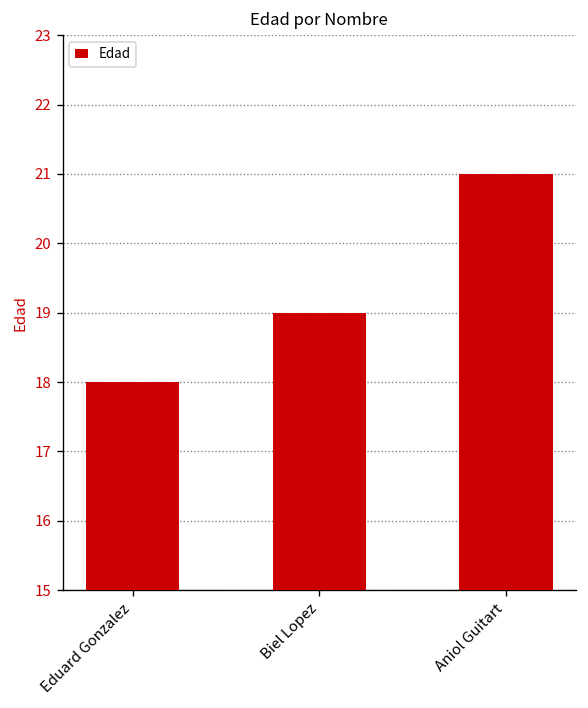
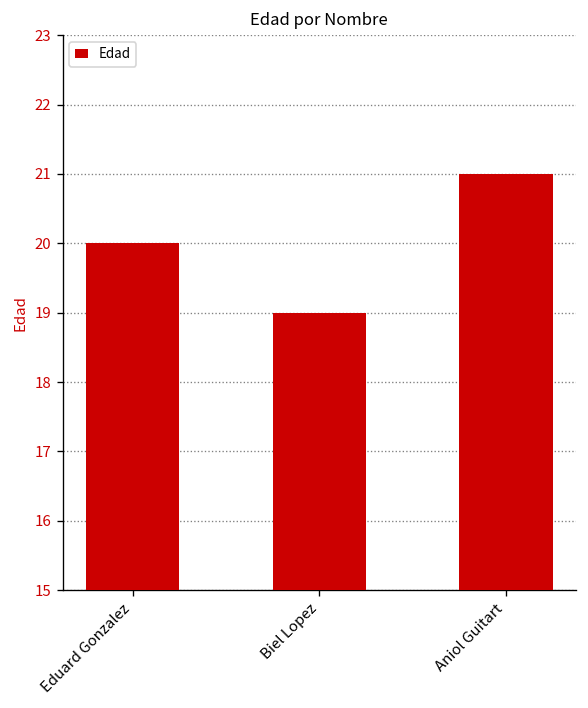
Eduard Gonzalez: 18 -> 20
